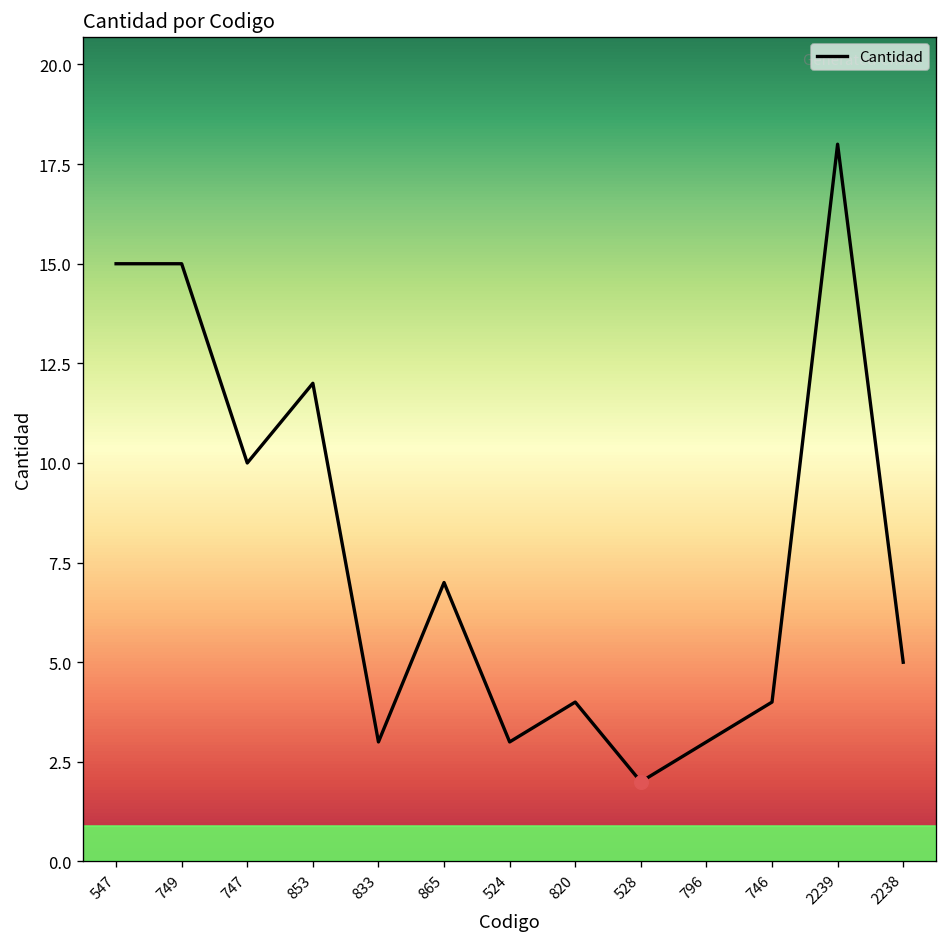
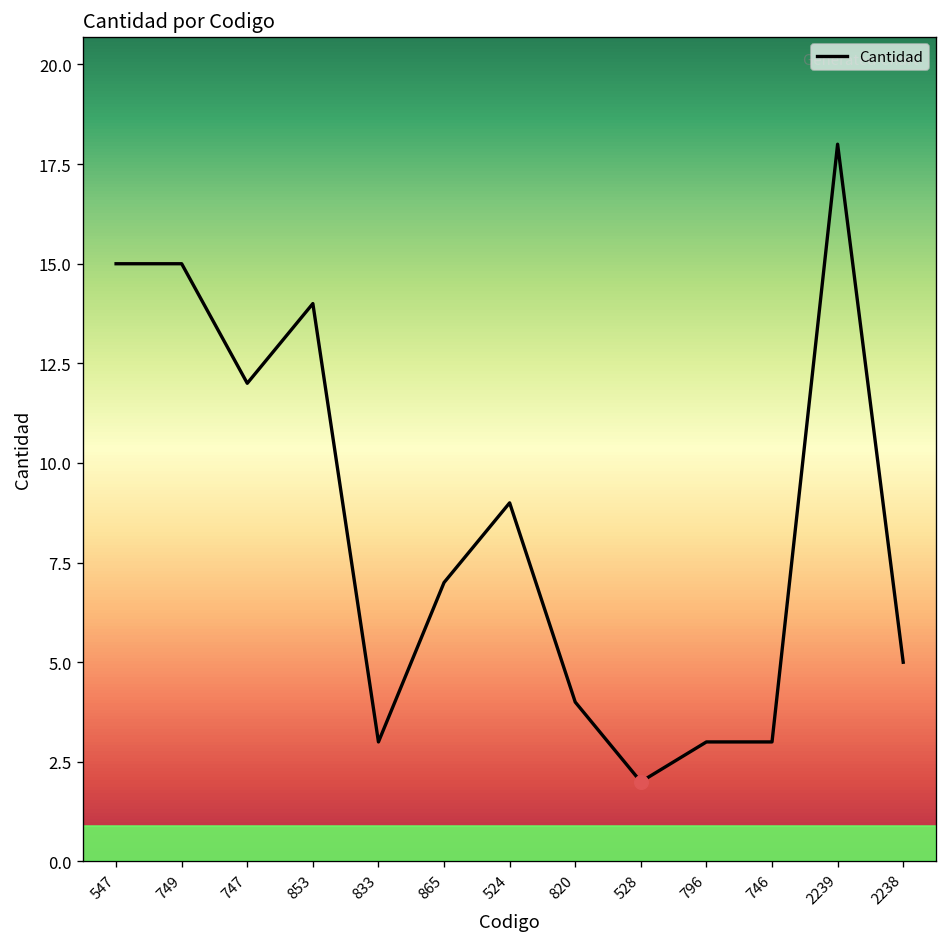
Cantidad, 747: 10 -> 12
Cantidad, 853: 12 -> 14
Cantidad, 524: 3 -> 9
Cantidad, 746: 4 -> 3
